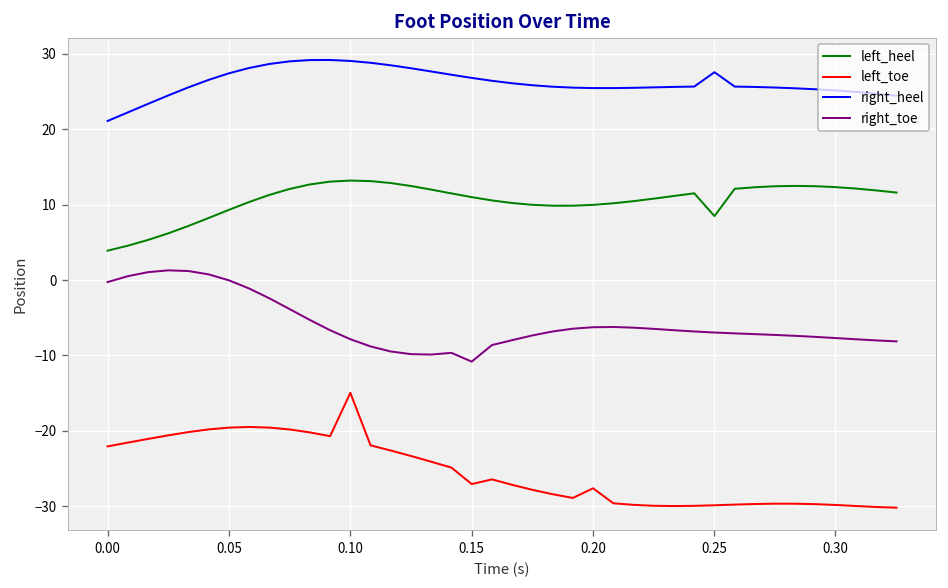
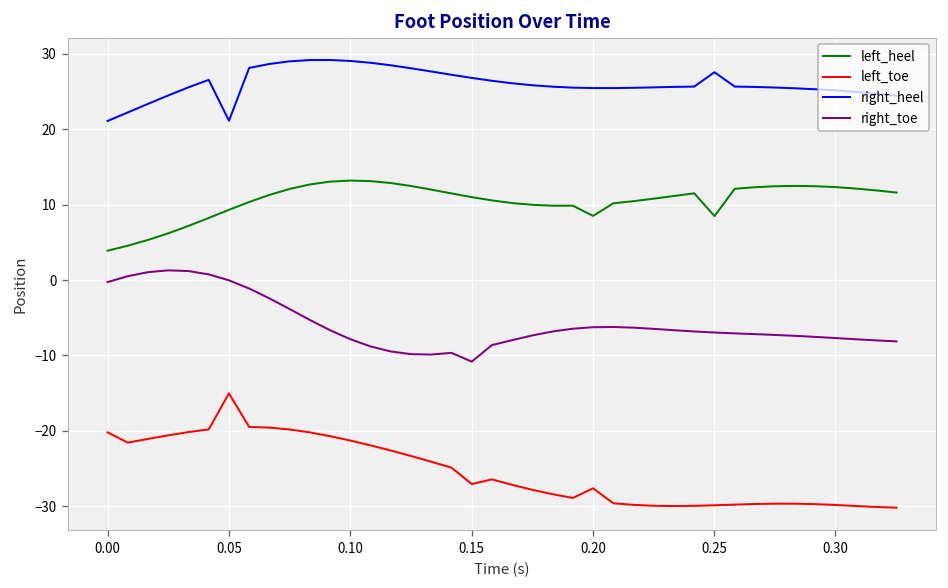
left_toe, 0.00: -22 -> -20
left_toe, 0.05: -20 -> -15
right_heel, 0.05: 27 -> 21
left_toe, 0.10: -15 -> -21
left_heel, 0.20: 10 -> 9
